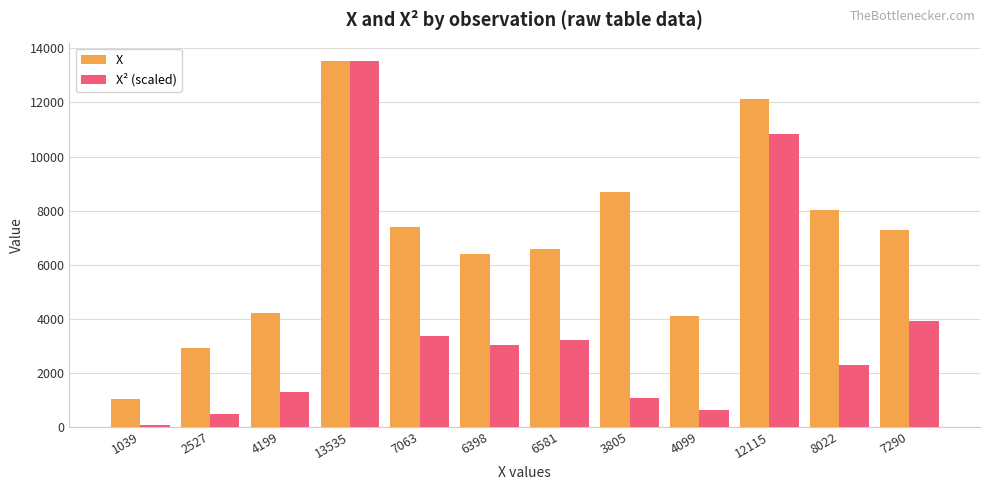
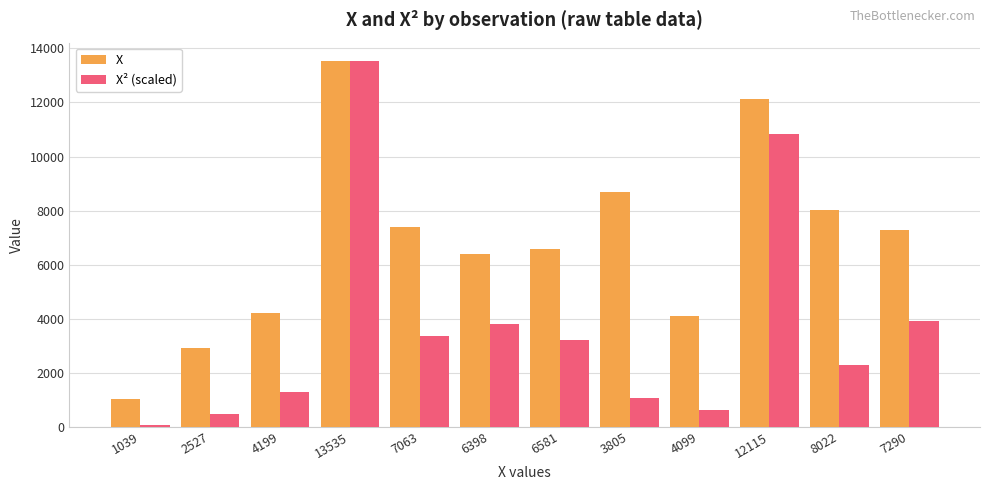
X² (scaled), 6398: 3000 -> 3800
